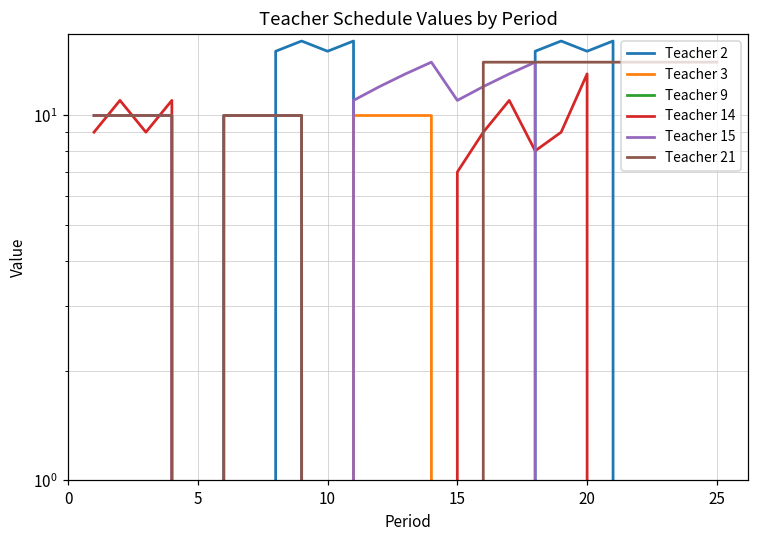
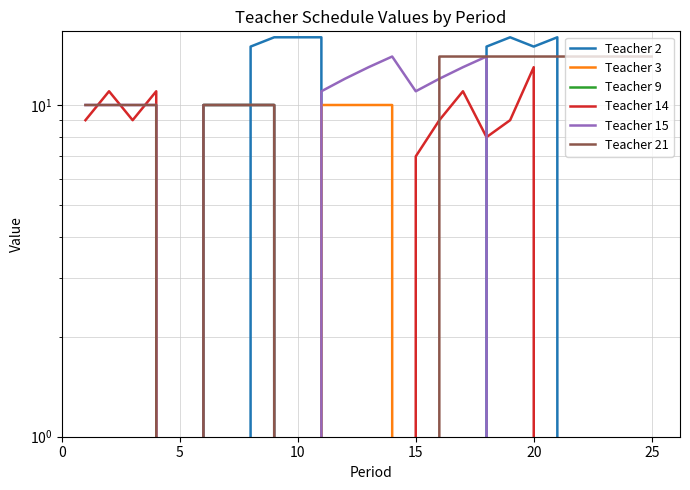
Teacher 2, 10: 15 -> 16
